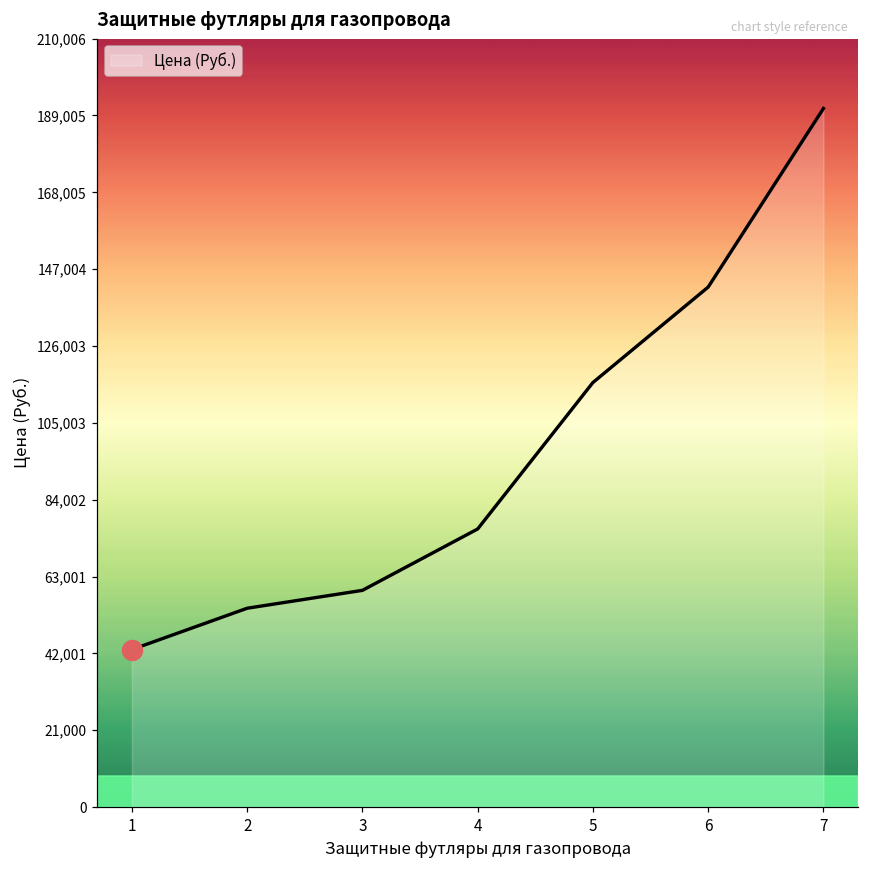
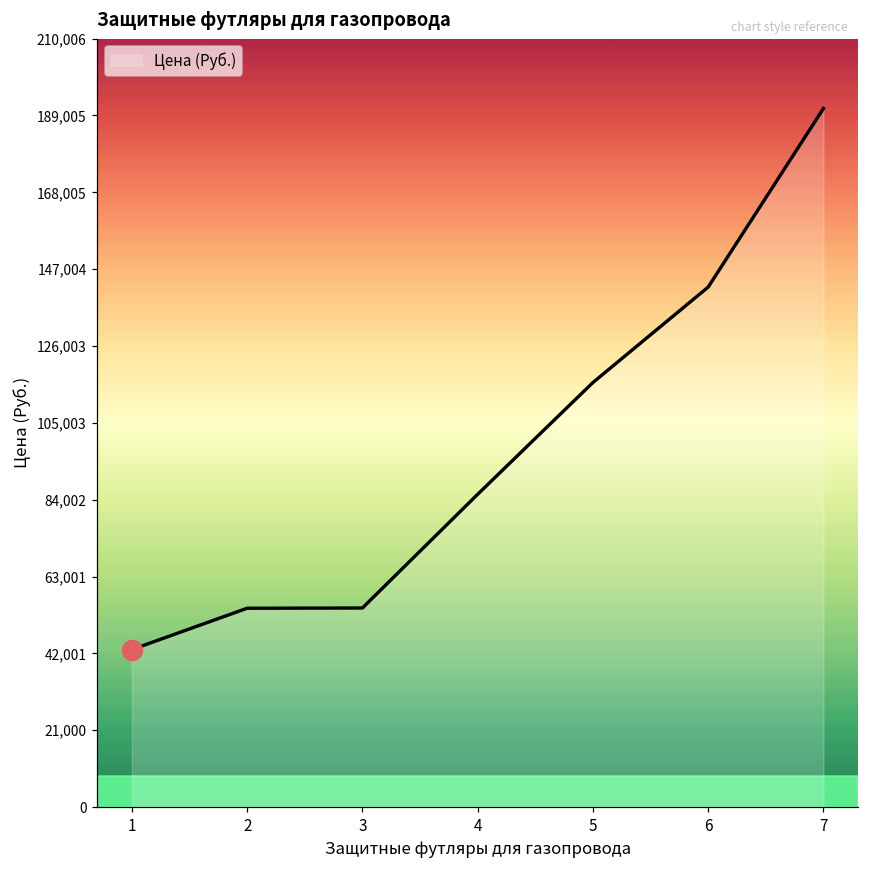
Цена (Руб.), 3: 59,000 -> 54,000
Цена (Руб.), 4: 76,000 -> 85,000
